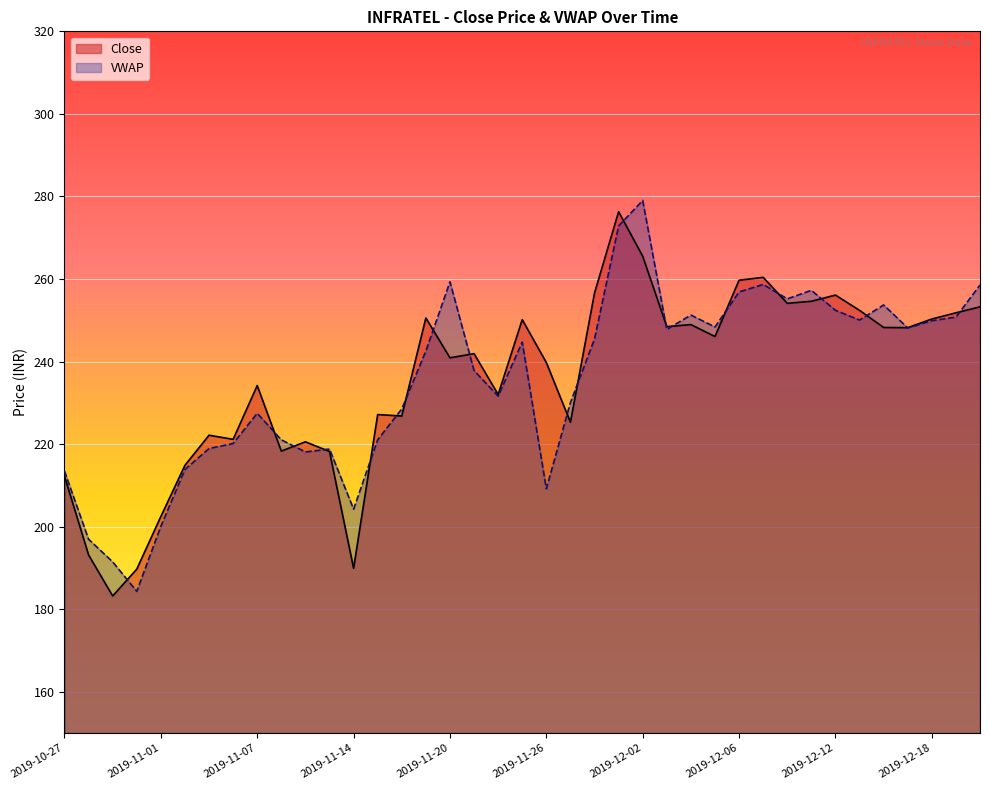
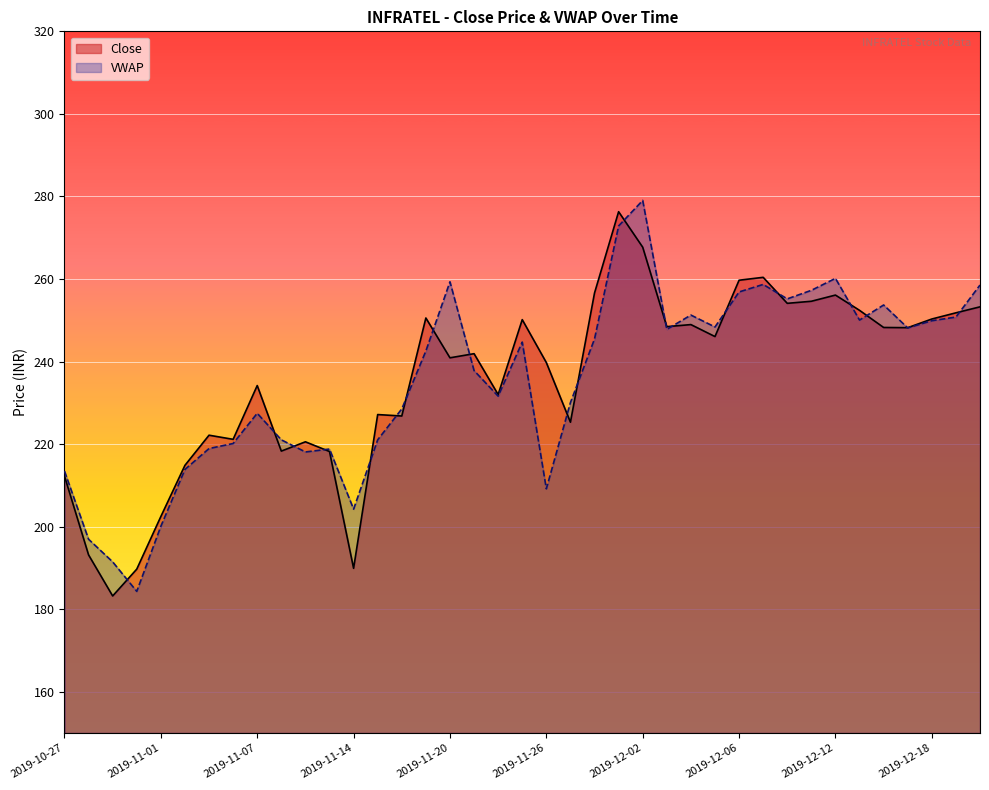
Close, 2019-12-02: 266 -> 268
VWAP, 2019-12-12: 252 -> 260
